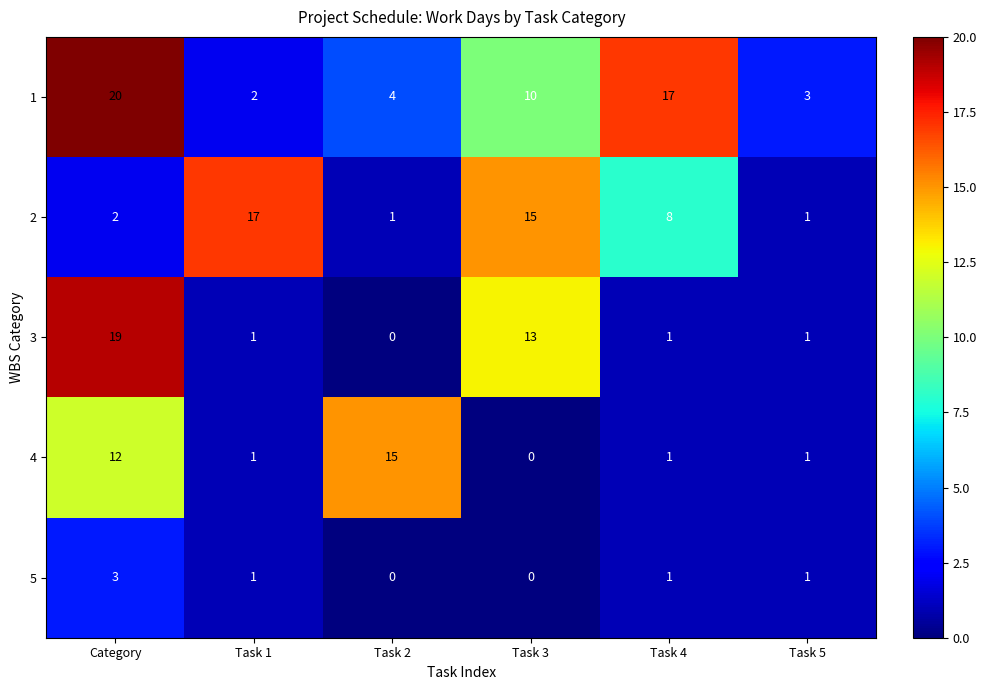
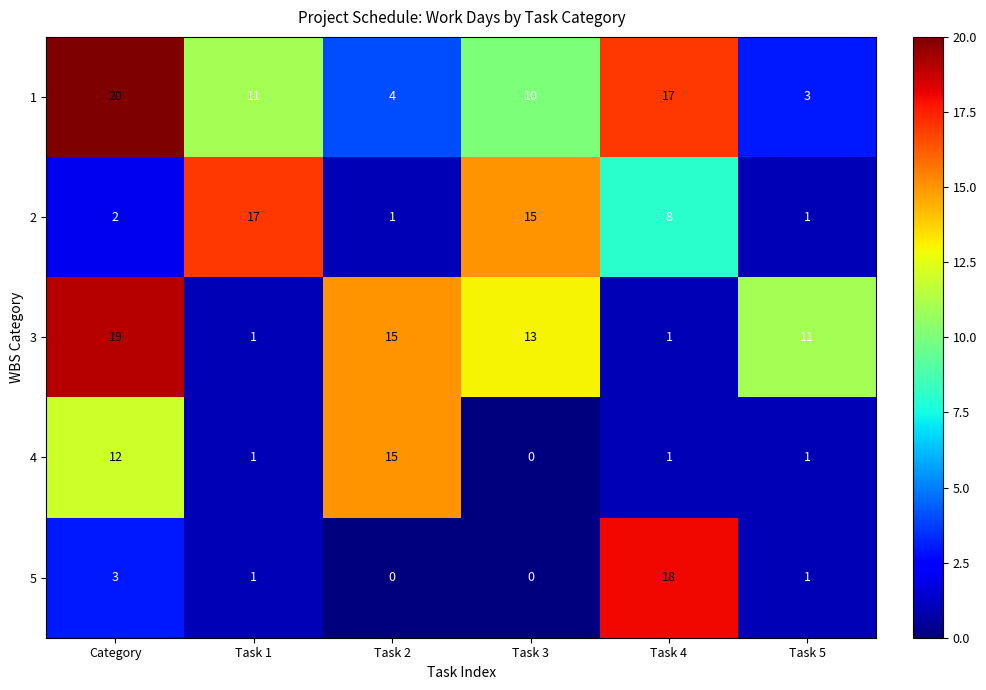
1, Task 1: 2 -> 11
3, Task 2: 0 -> 15
3, Task 5: 1 -> 11
5, Task 4: 1 -> 18
